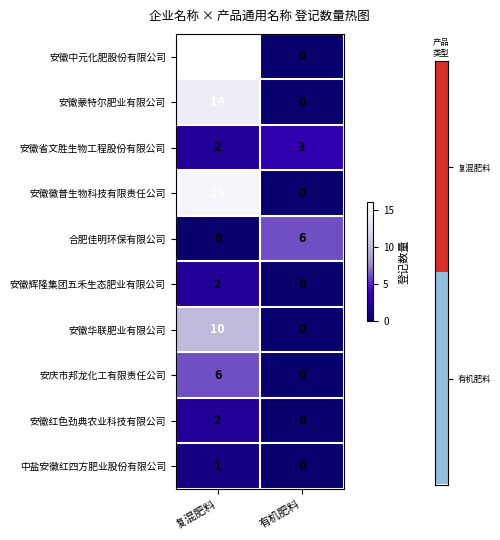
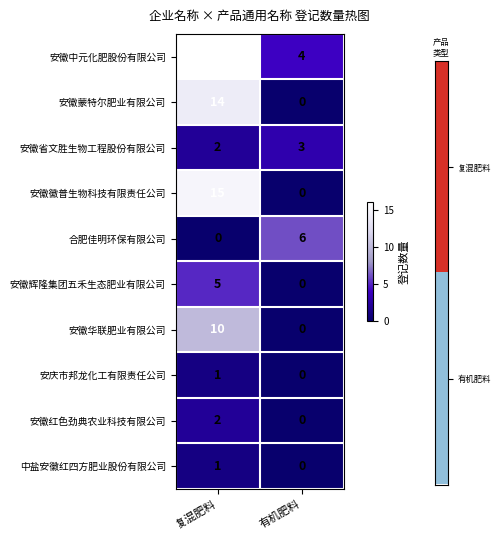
企业名称 × 产品通用名称 登记数量热图, 安徽中元化肥股份有限公司, 有机肥料: 0 -> 4
企业名称 × 产品通用名称 登记数量热图, 安徽辉隆集团五禾生态肥业有限公司, 复混肥料: 2 -> 5
企业名称 × 产品通用名称 登记数量热图, 安庆市邦龙化工有限责任公司, 复混肥料: 6 -> 1
